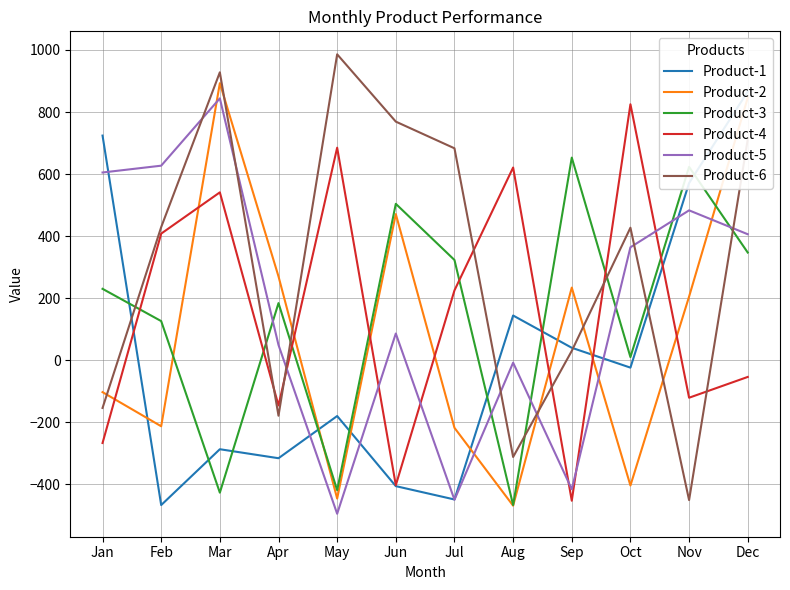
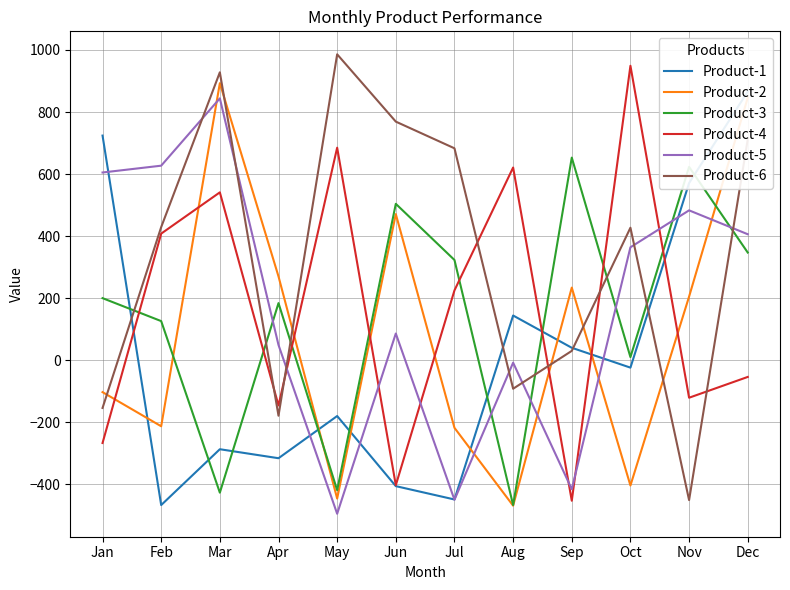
Product-3, Jan: 230 -> 200
Product-6, Aug: -310 -> -90
Product-4, Oct: 830 -> 950
